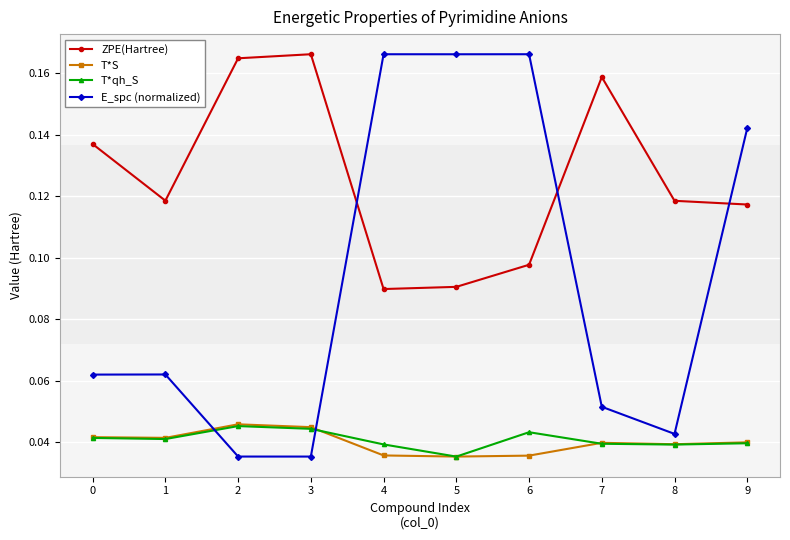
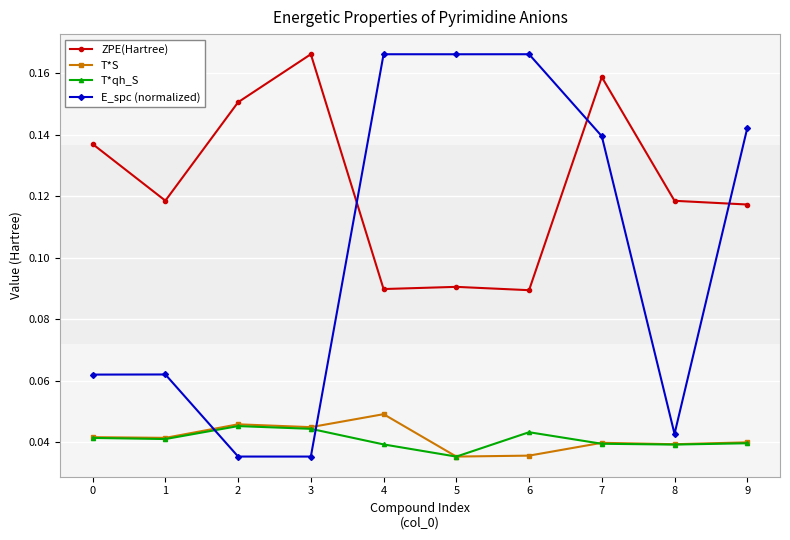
ZPE(Hartree), 2: 0.165 -> 0.151
T*S, 4: 0.036 -> 0.049
ZPE(Hartree), 6: 0.098 -> 0.089
E_spc (normalized), 7: 0.052 -> 0.139
